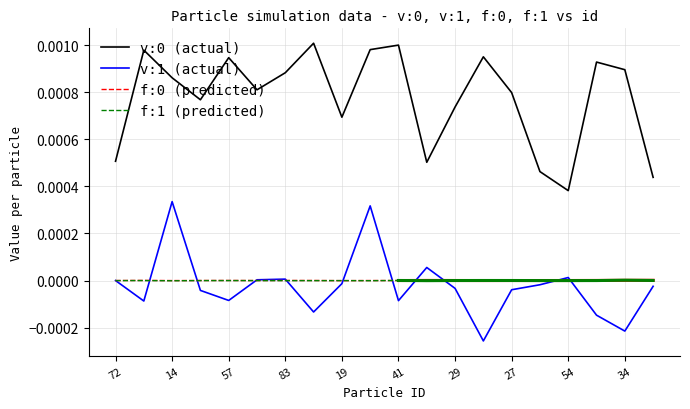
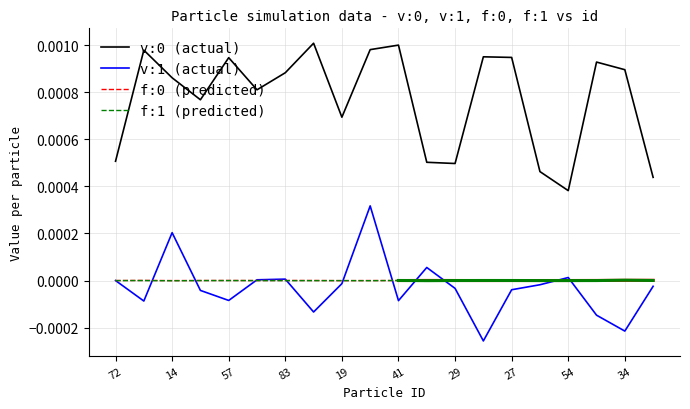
v:1 (actual), 14: 0.00034 -> 0.00020
v:0 (actual), 29: 0.00074 -> 0.00050
v:0 (actual), 27: 0.00080 -> 0.00095
